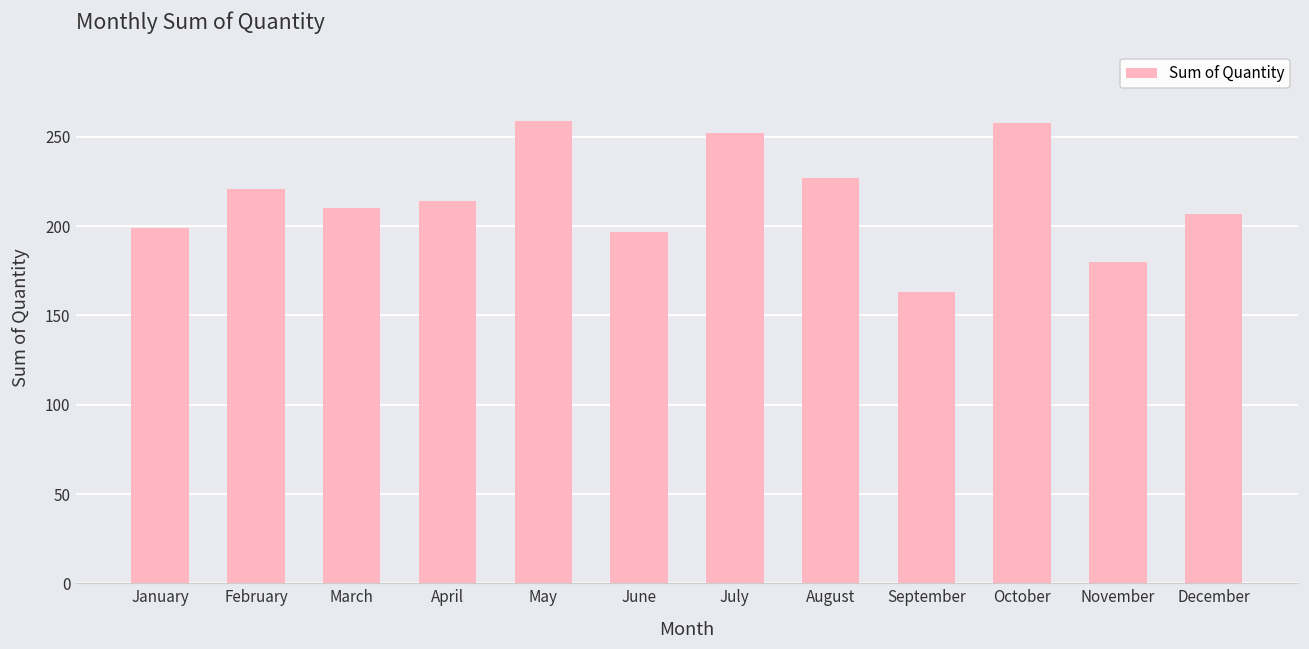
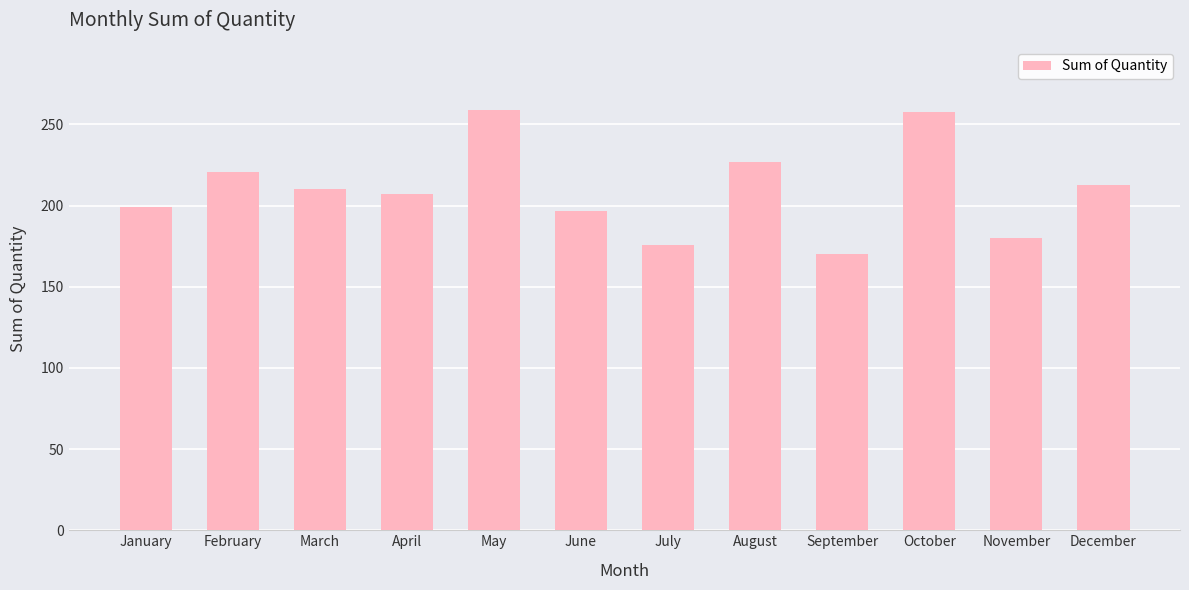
April: 214 -> 207
July: 252 -> 176
September: 163 -> 170
December: 207 -> 213
